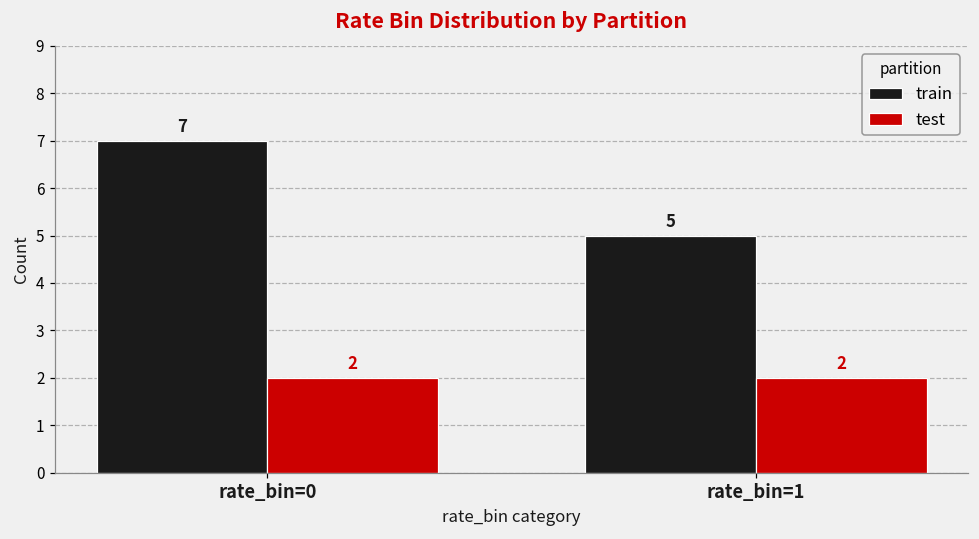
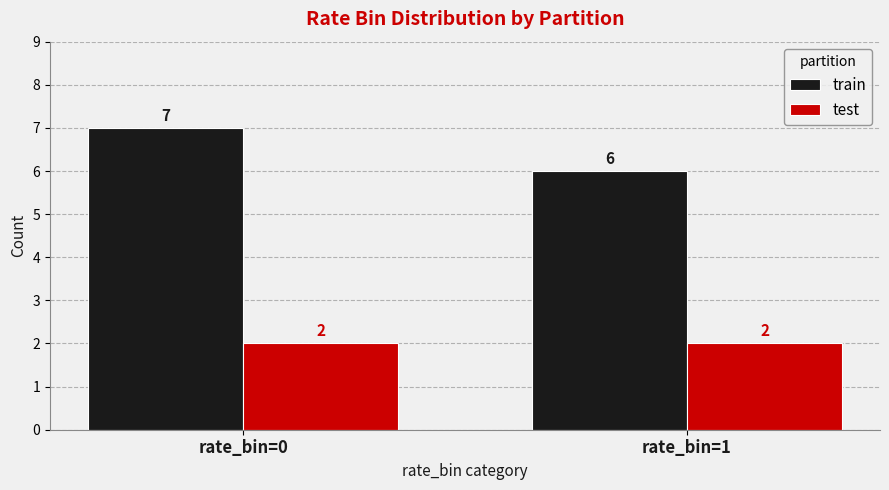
train, rate_bin=1: 5 -> 6
